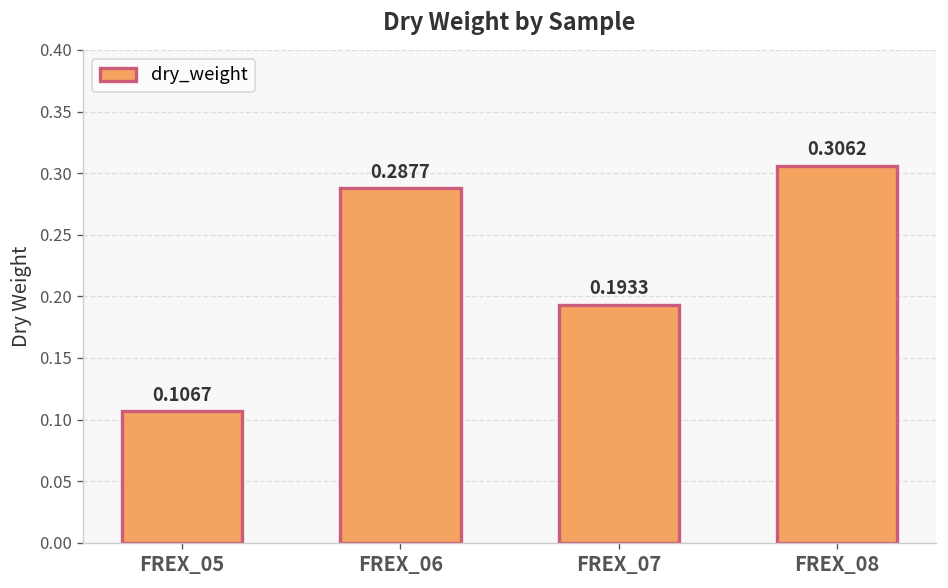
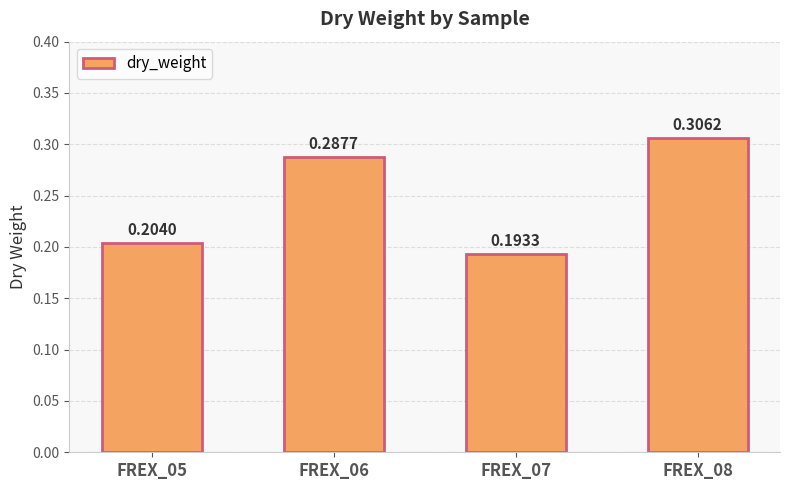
FREX_05: 0.1067 -> 0.2040
